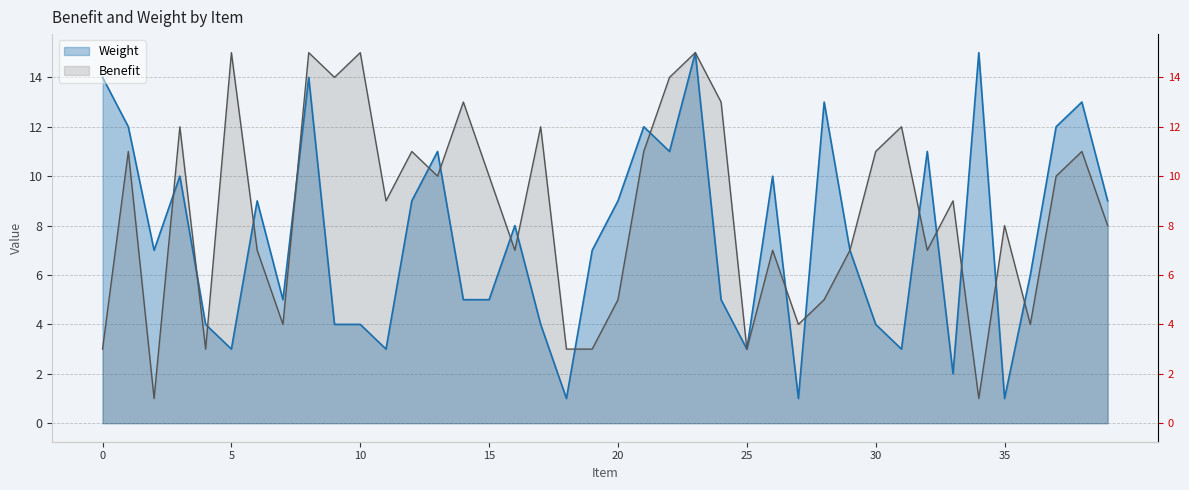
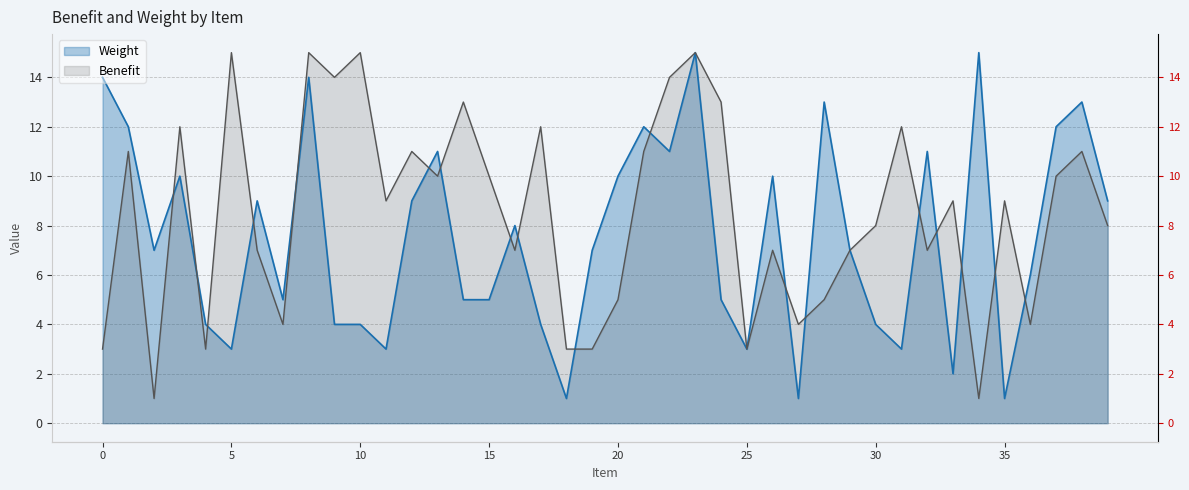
Weight, 20: 9 -> 10
Benefit, 30: 11 -> 8
Benefit, 35: 8 -> 9
